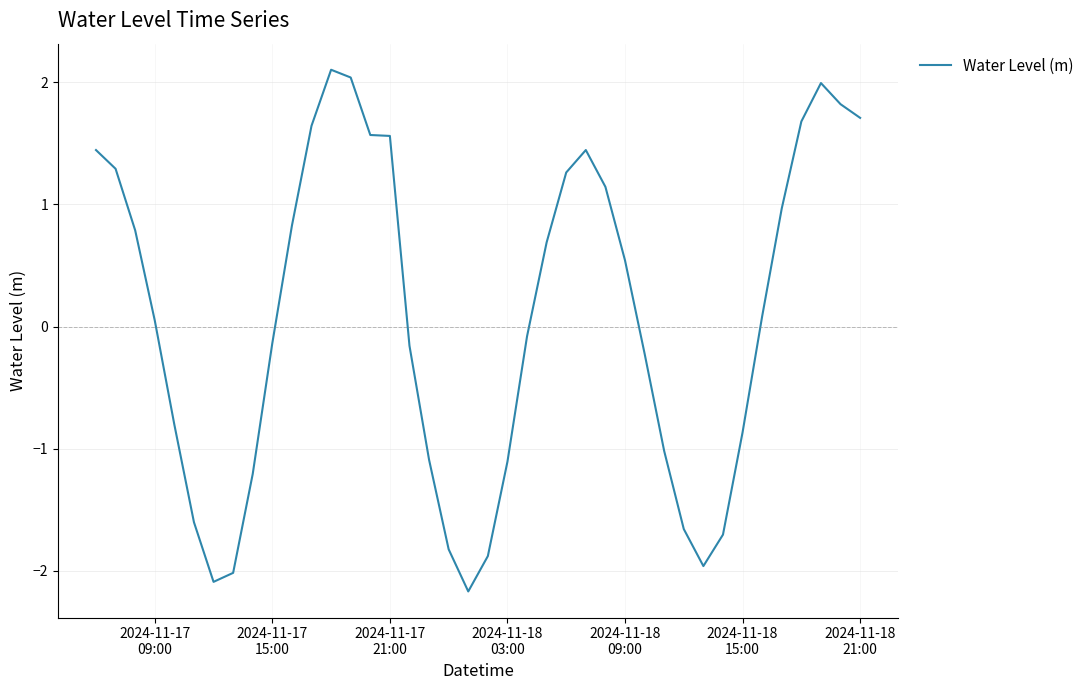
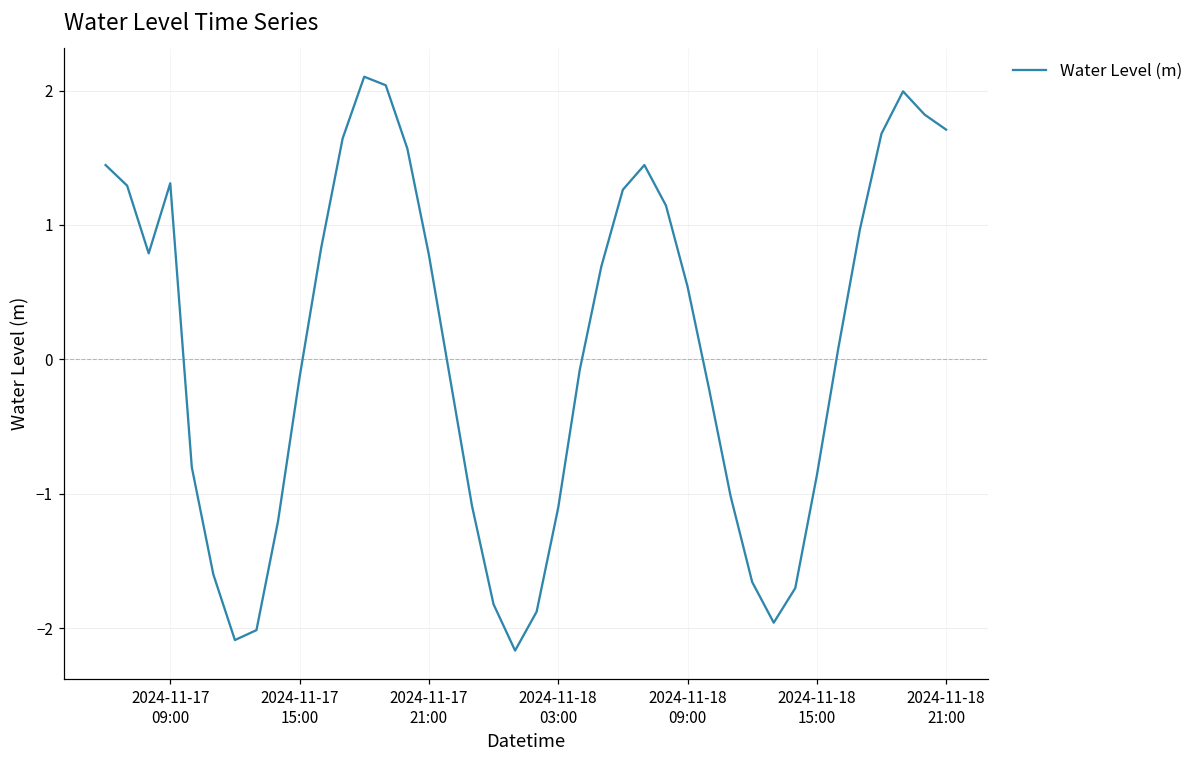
2024-11-17 09:00: 0.05 -> 1.31
2024-11-17 21:00: 1.56 -> 0.78
